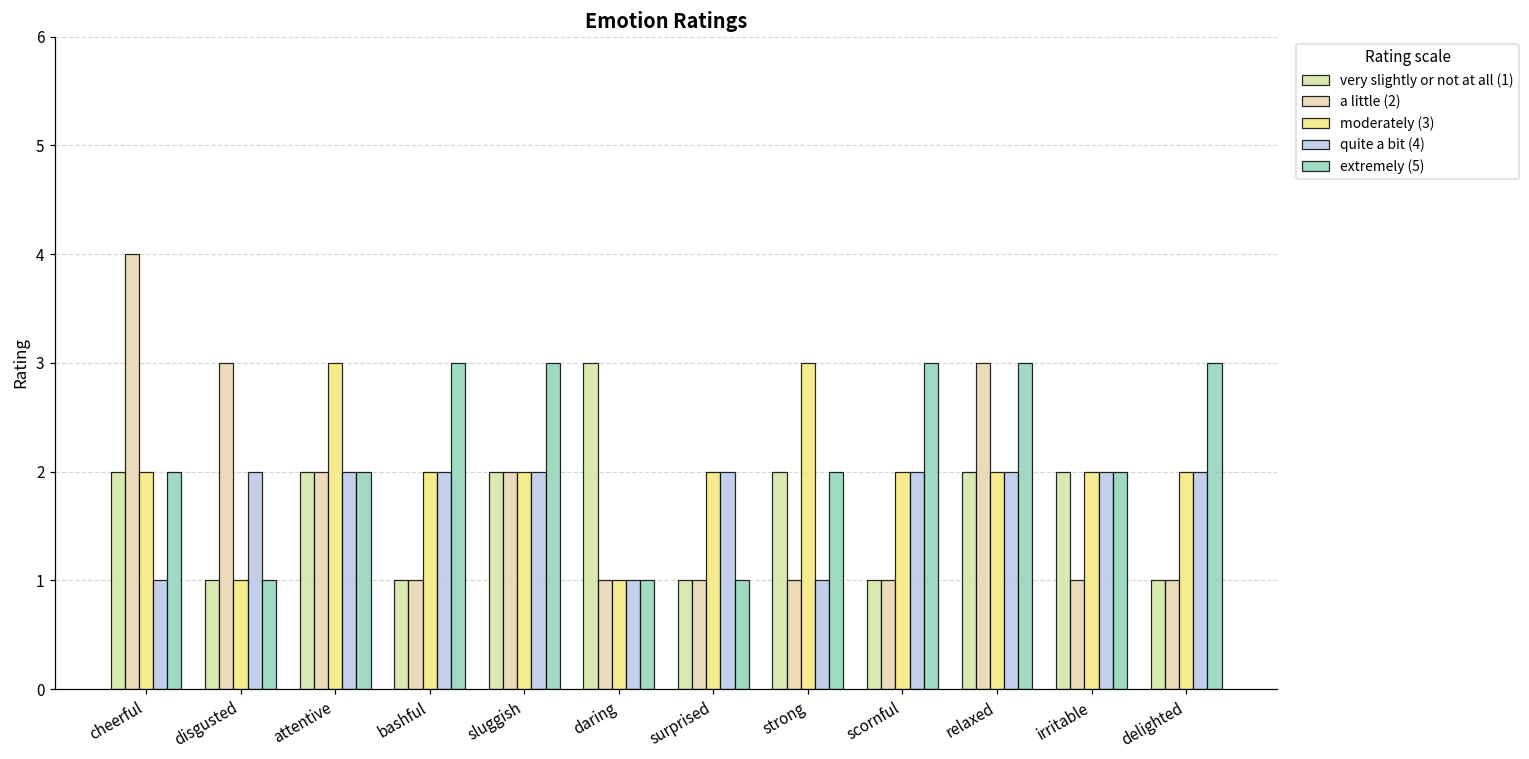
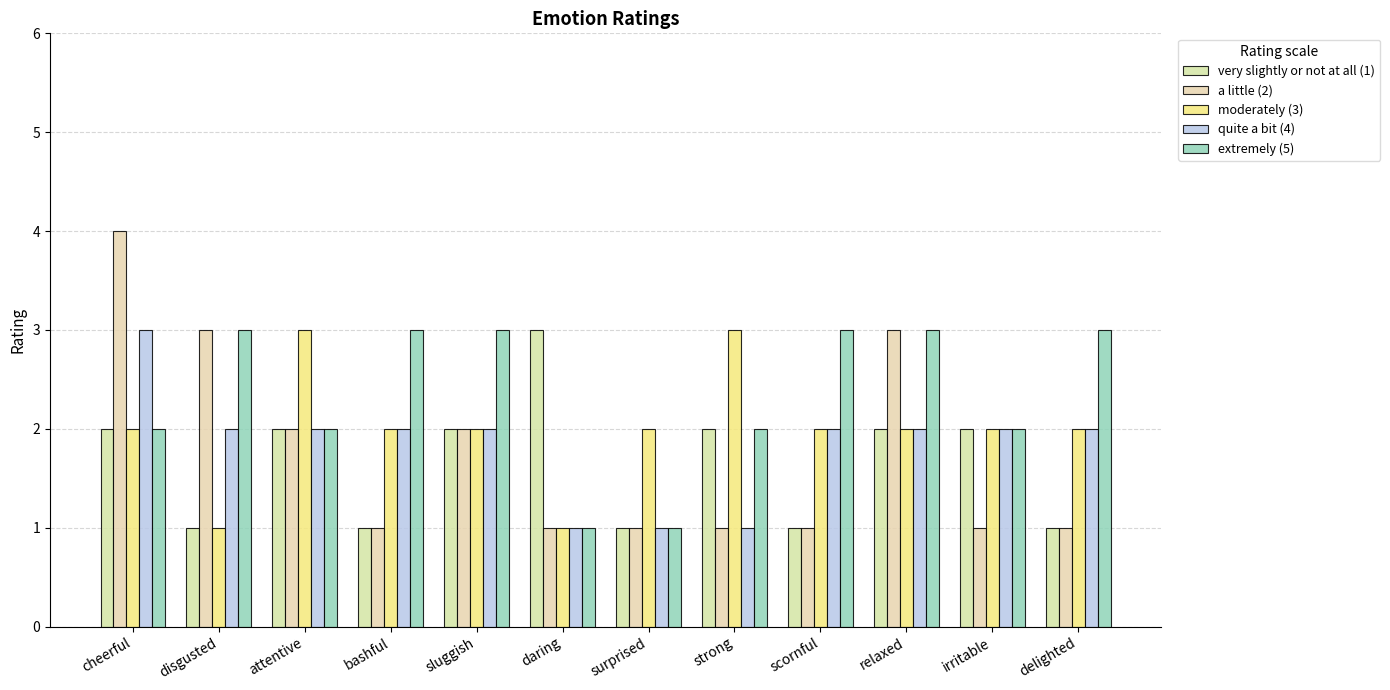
quite a bit (4), cheerful: 1 -> 3
extremely (5), disgusted: 1 -> 3
quite a bit (4), surprised: 2 -> 1
